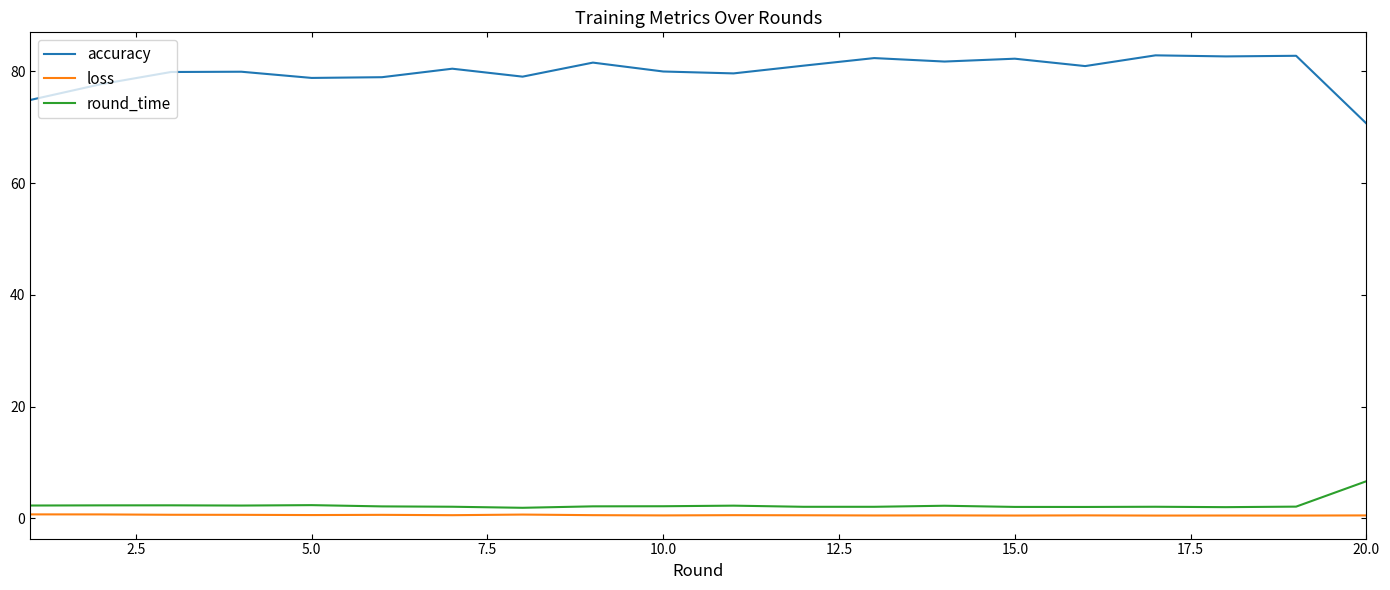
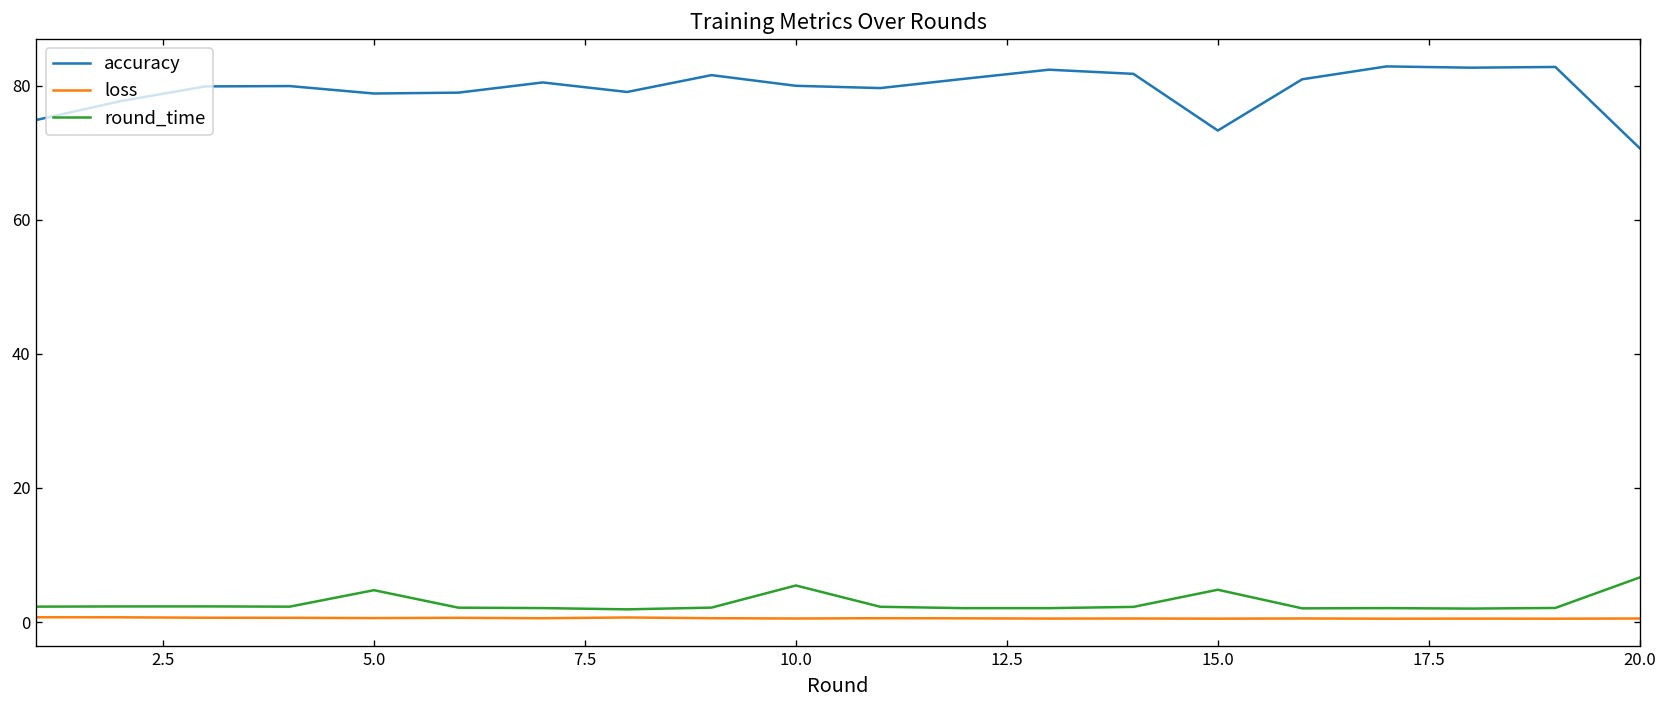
round_time, 5.0: 2 -> 5
round_time, 10.0: 2 -> 5
accuracy, 15.0: 82 -> 73
round_time, 15.0: 2 -> 5
